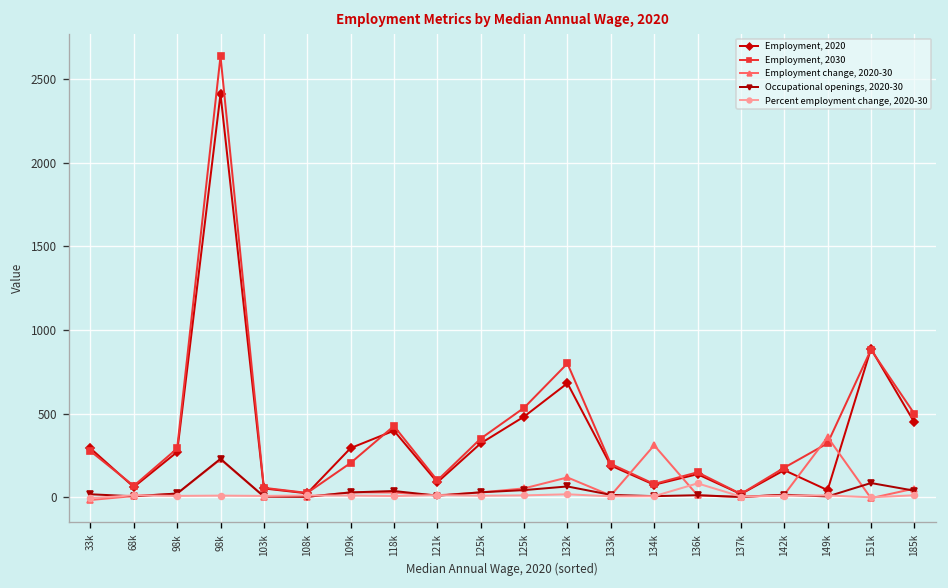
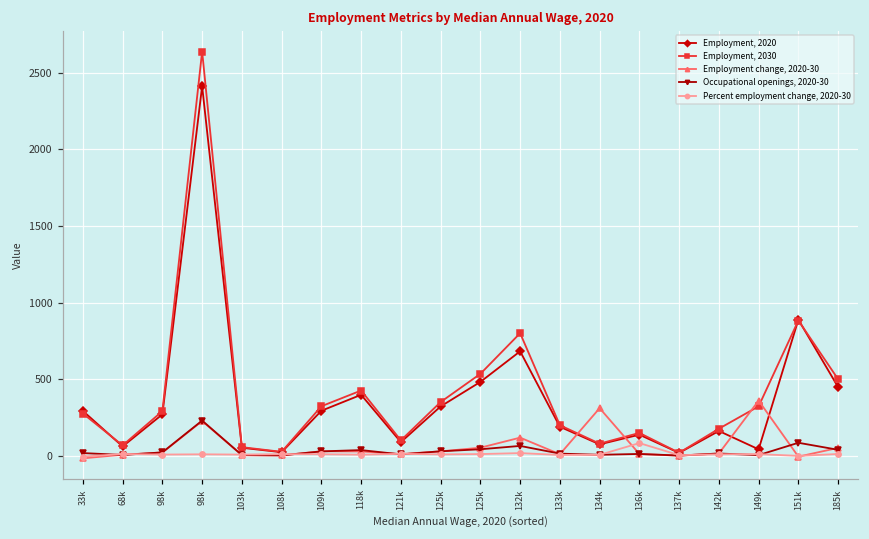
Employment, 2030, 109k: 200 -> 320
